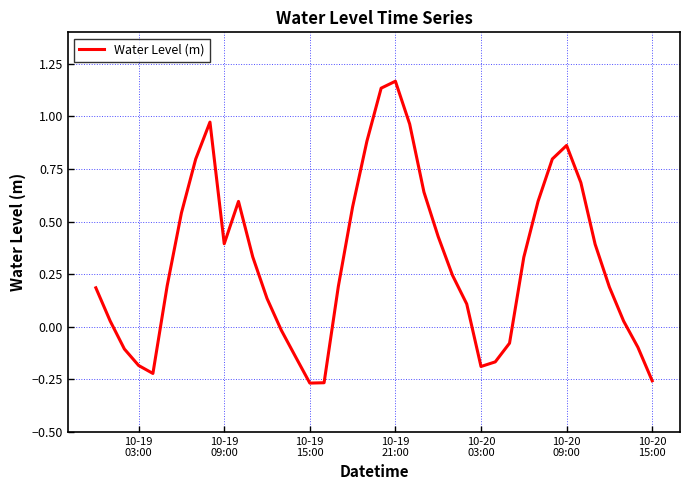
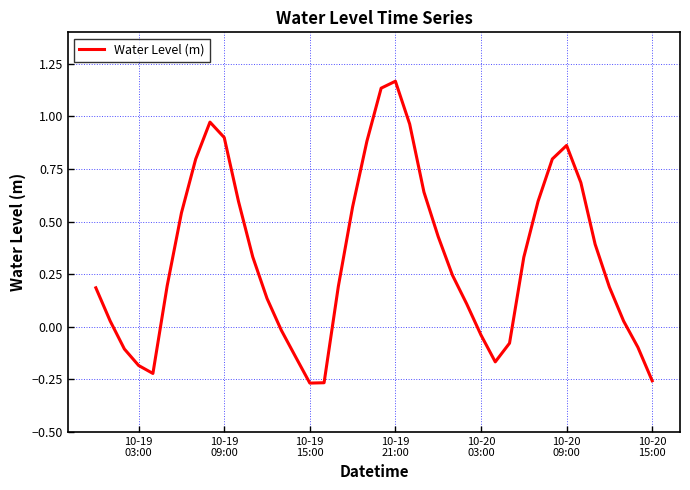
10-19 09:00: 0.39 -> 0.90
10-20 03:00: -0.19 -> -0.04
